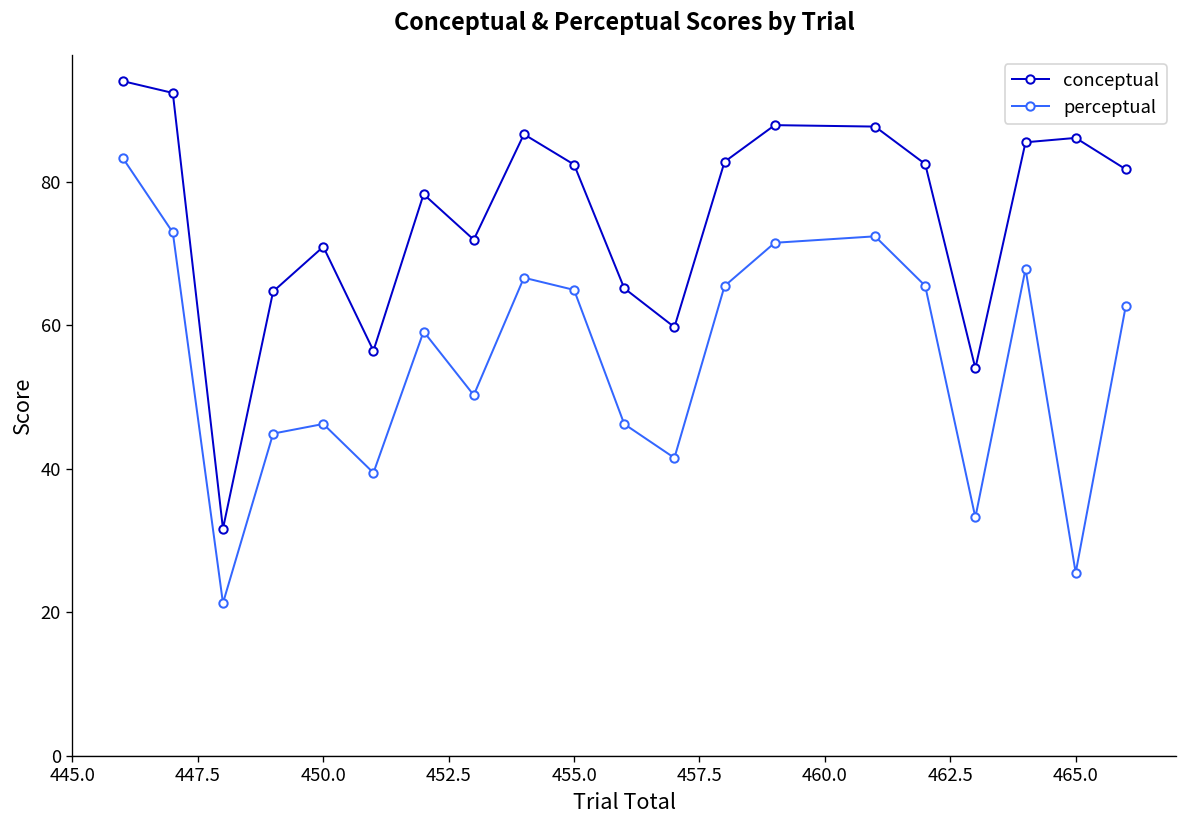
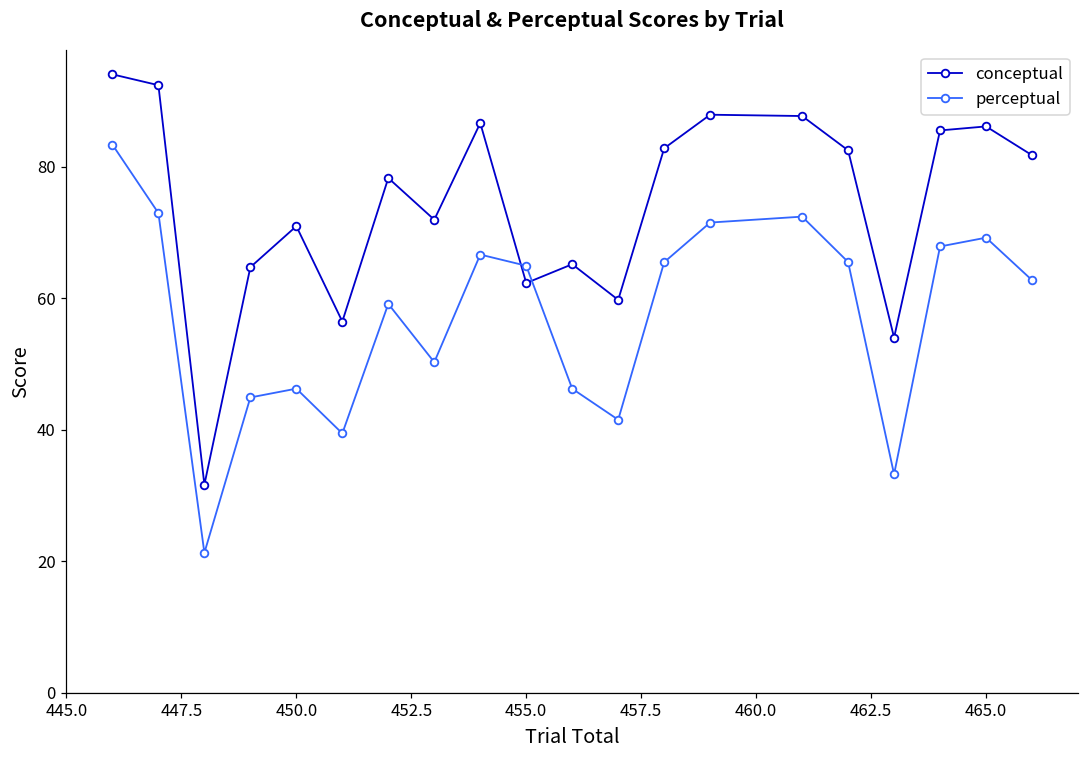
conceptual, 455.0: 82 -> 62
perceptual, 465.0: 26 -> 69
